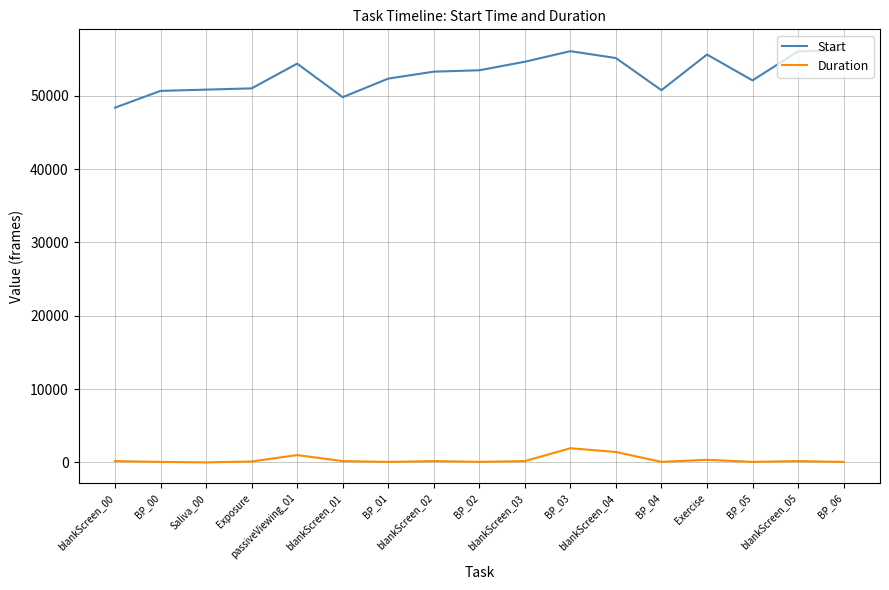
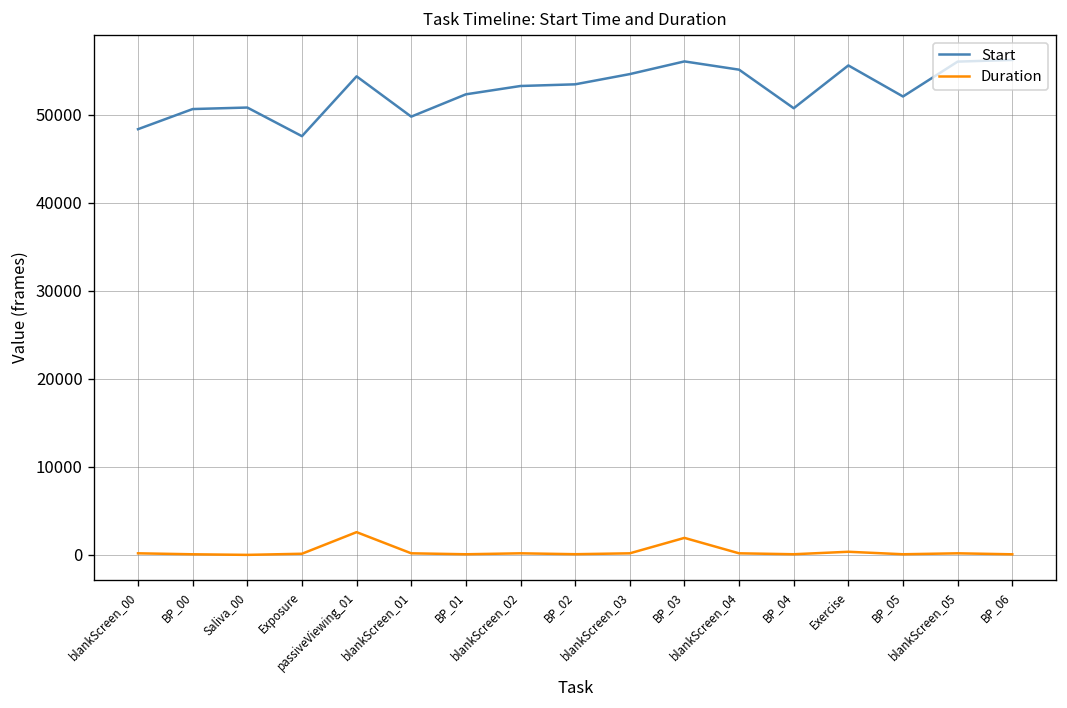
Start, Exposure: 51000 -> 48000
Duration, passiveViewing_01: 1000 -> 3000
Duration, blankScreen_04: 1000 -> 0
